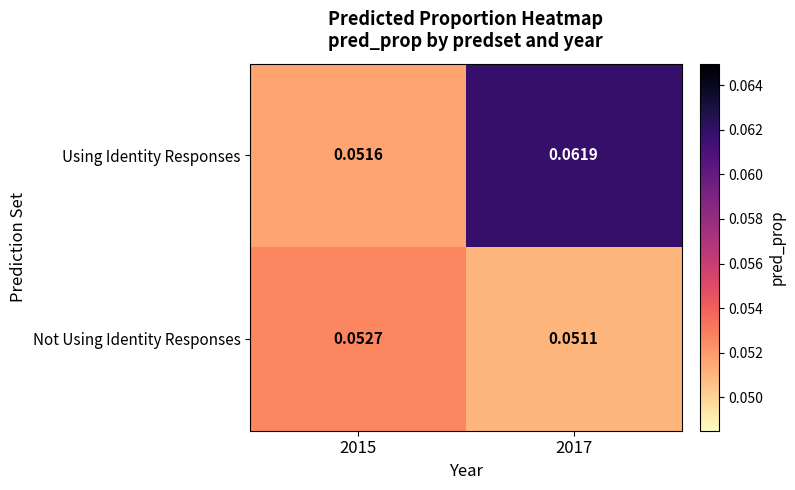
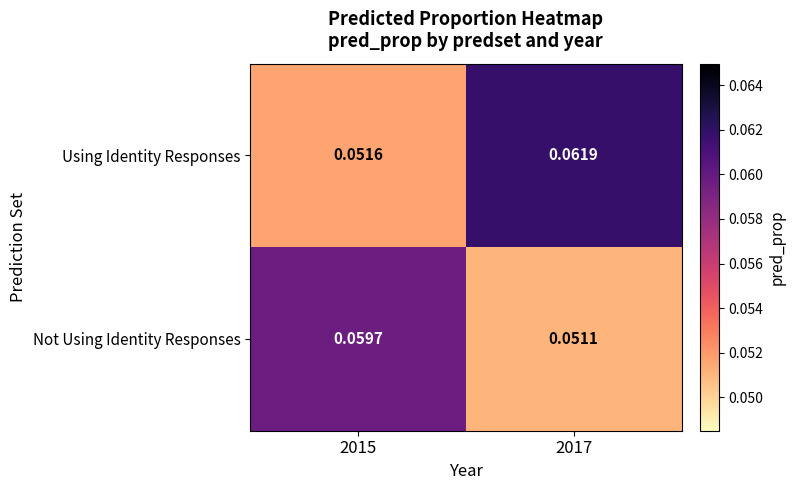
Not Using Identity Responses, 2015: 0.0527 -> 0.0597
